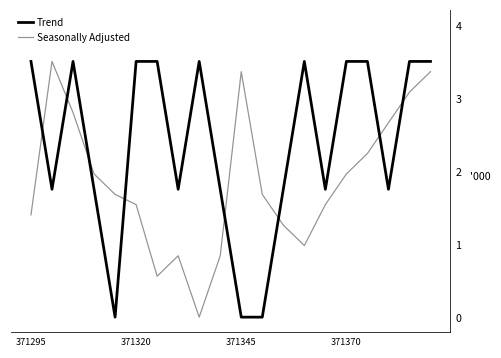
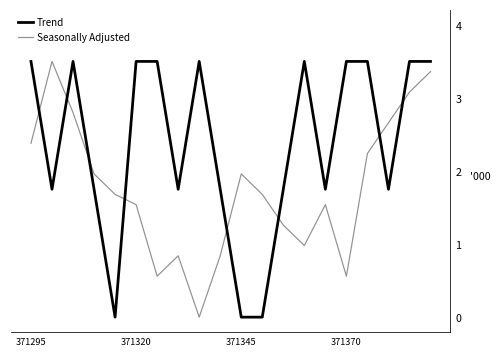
Seasonally Adjusted, 371295: 1.4 -> 2.4
Seasonally Adjusted, 371345: 3.4 -> 2.0
Seasonally Adjusted, 371370: 2.0 -> 0.6
